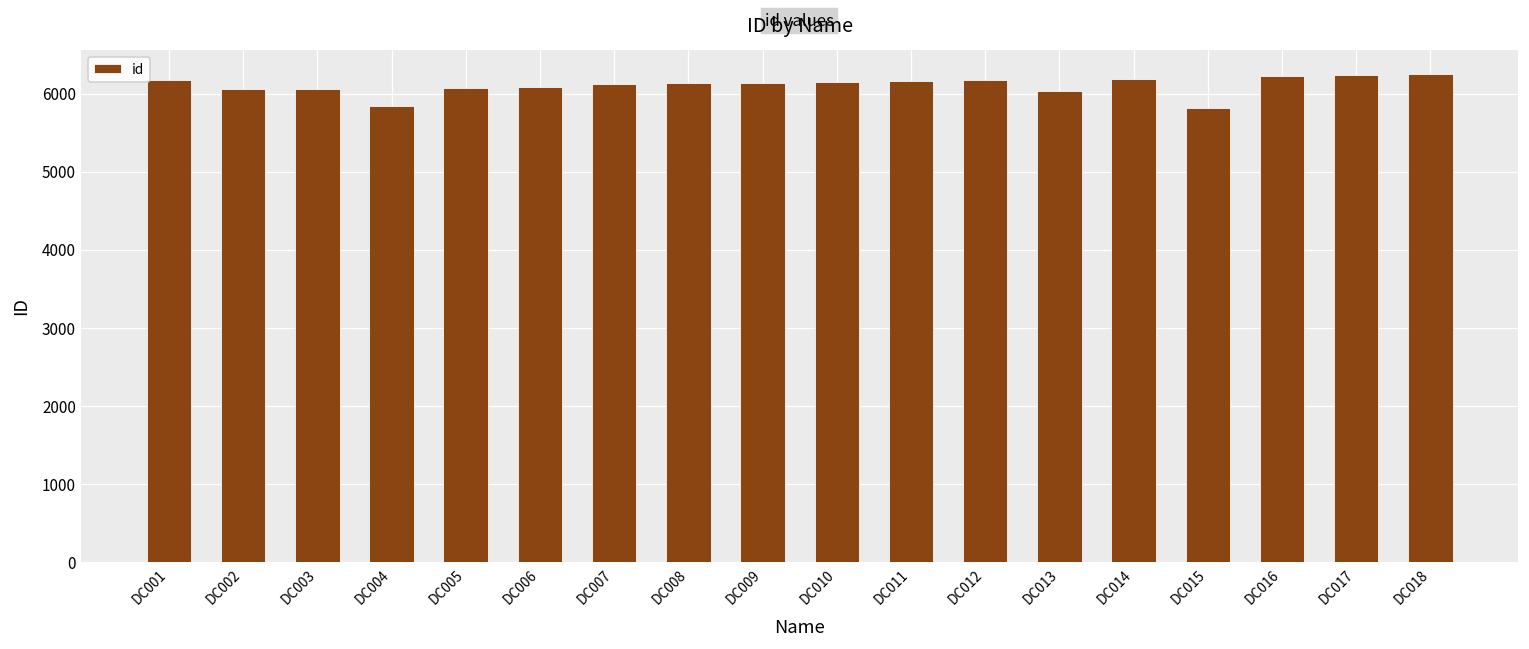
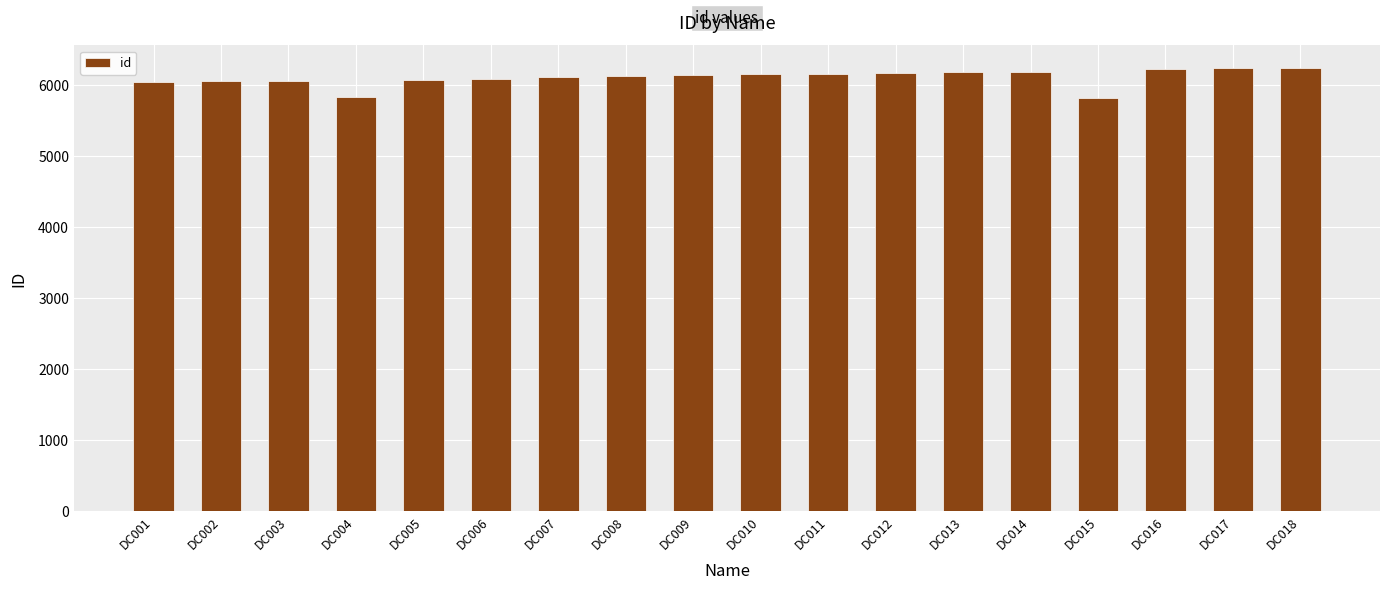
DC001: 6200 -> 6100
DC013: 6000 -> 6200
